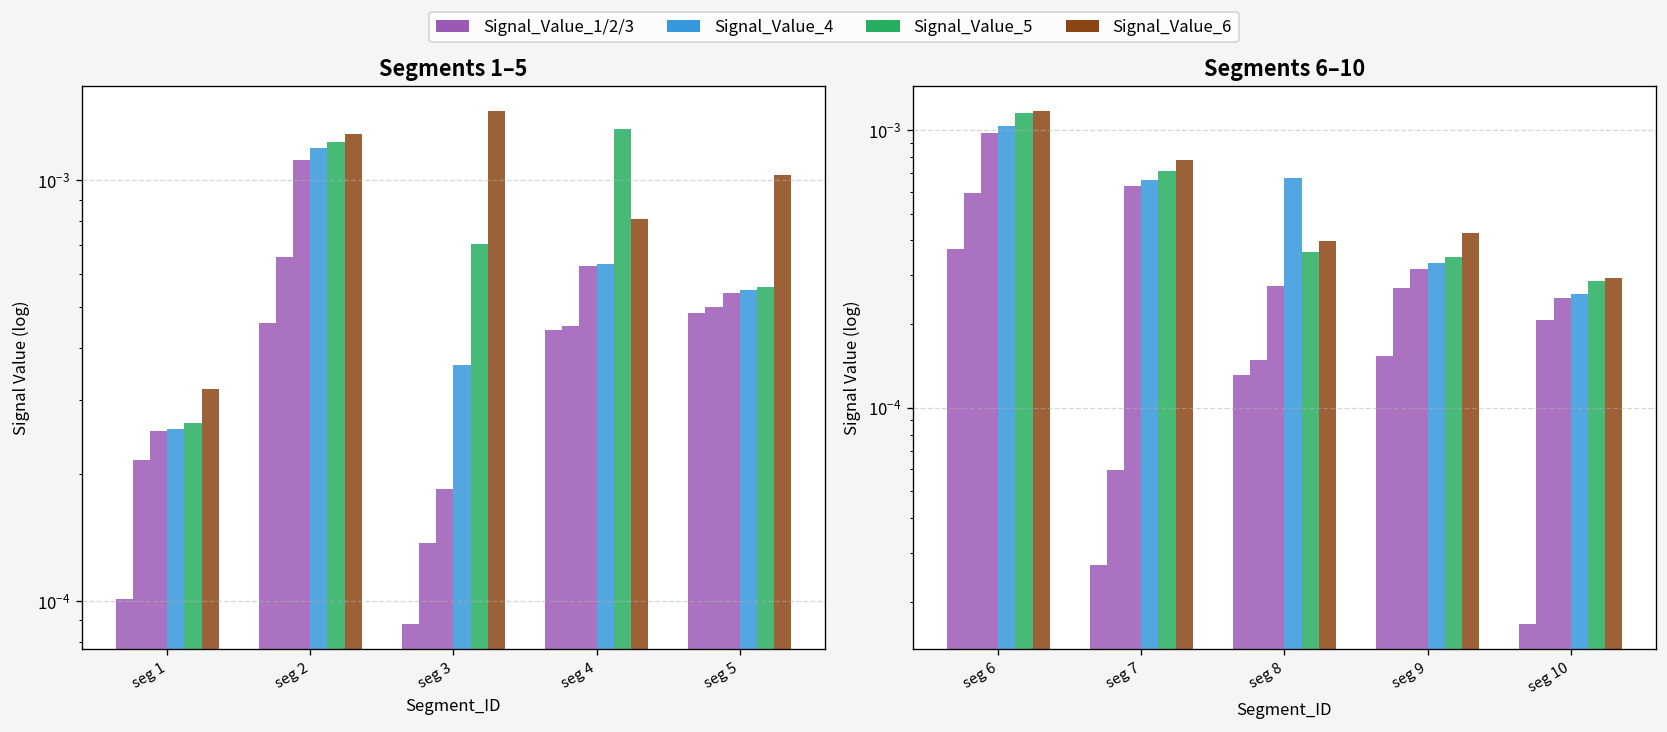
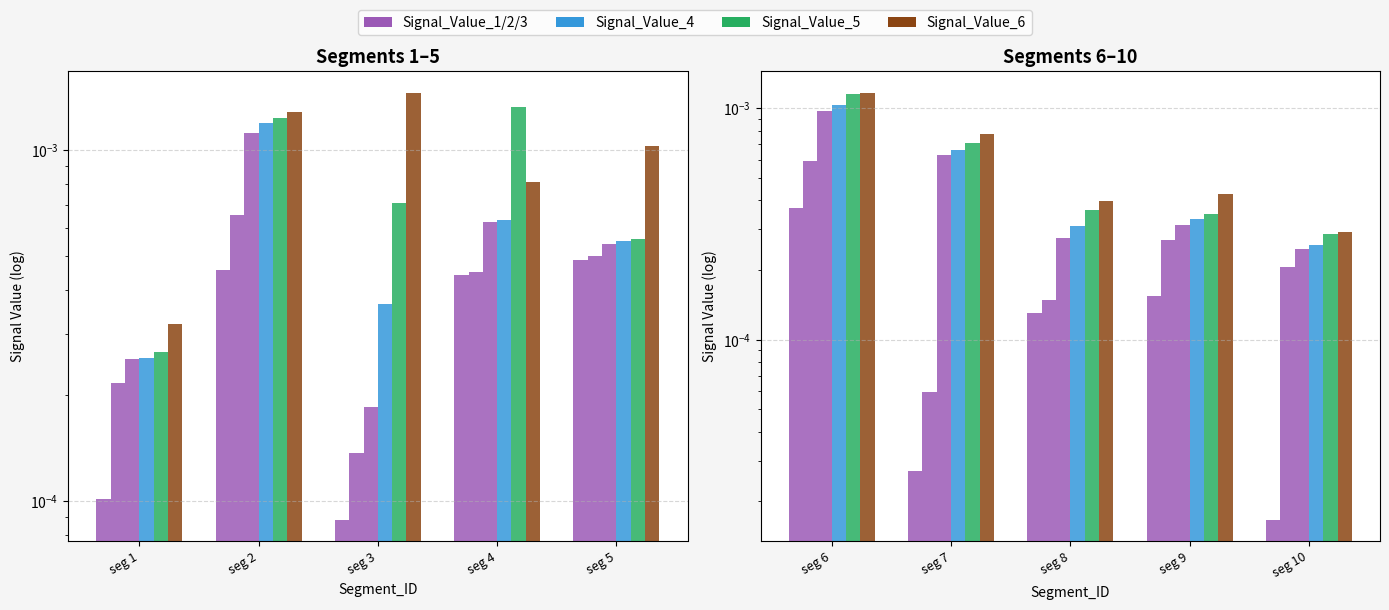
Segments 6–10, Signal_Value_4, seg 8: 0.00067 -> 0.00031
